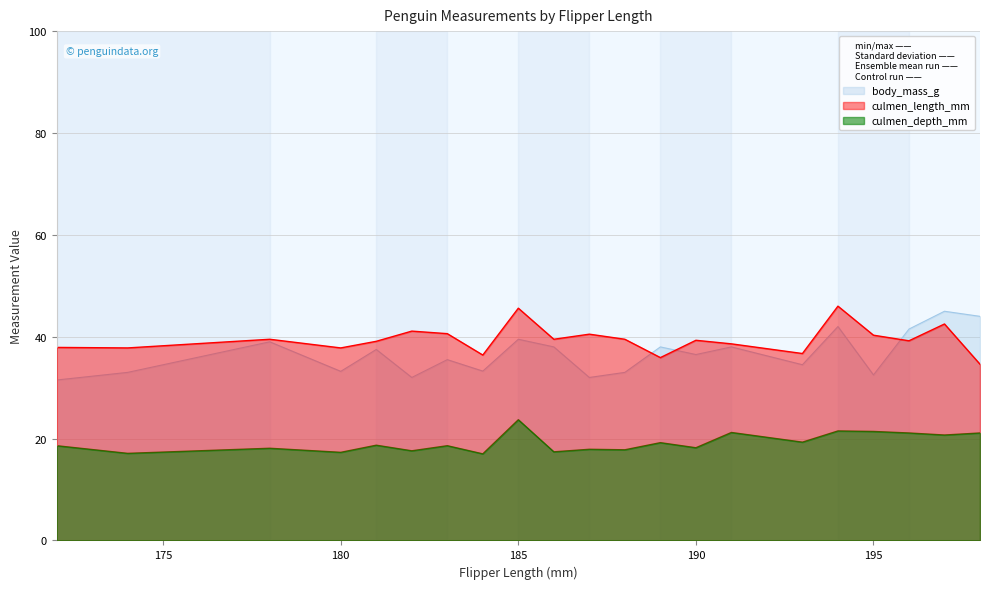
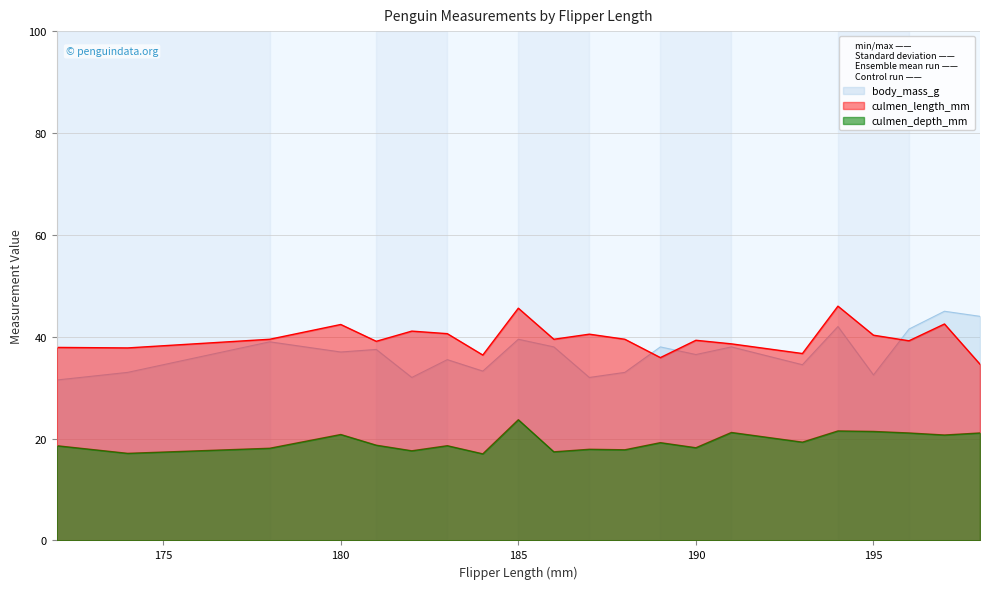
body_mass_g, 180: 33 -> 37
culmen_length_mm, 180: 38 -> 42
culmen_depth_mm, 180: 17 -> 21
